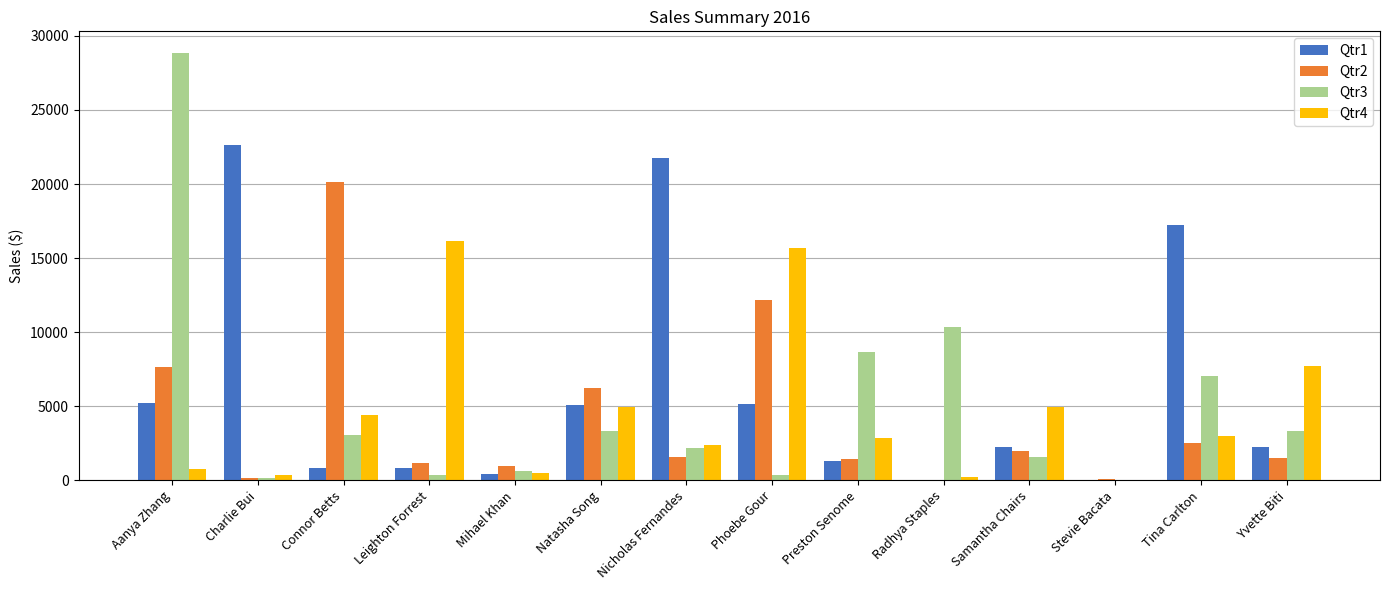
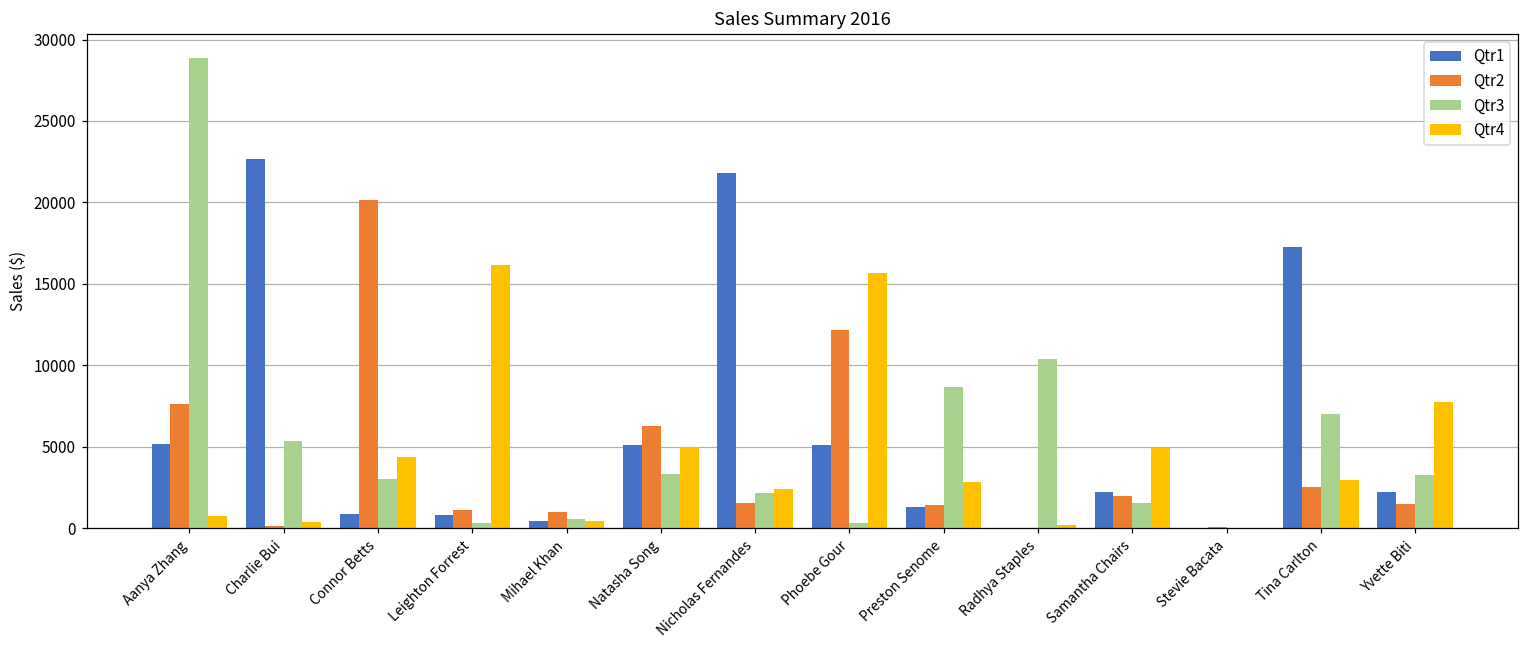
Qtr3, Charlie Bui: 100 -> 5400
